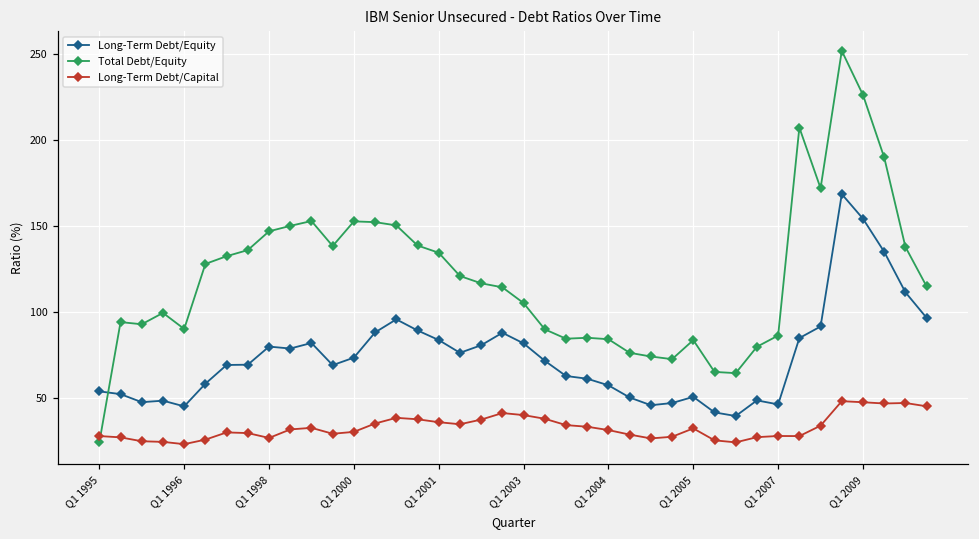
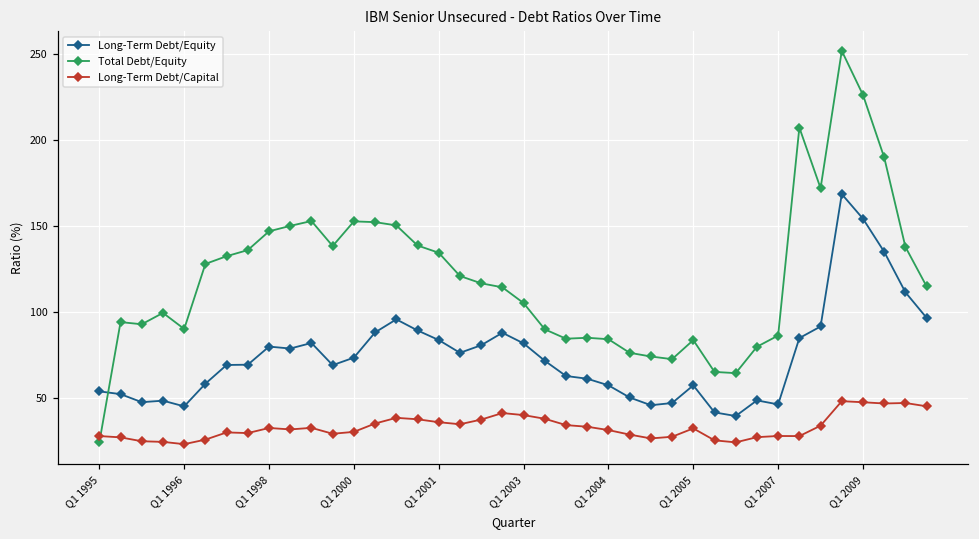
Long-Term Debt/Capital, Q1 1998: 26 -> 32
Long-Term Debt/Equity, Q1 2005: 50 -> 57
